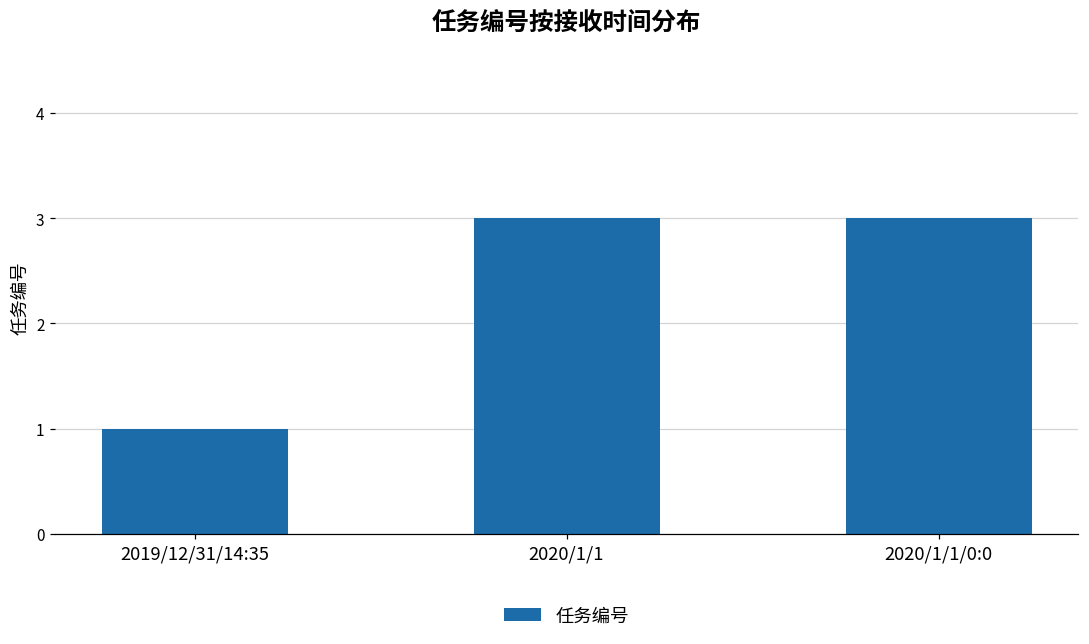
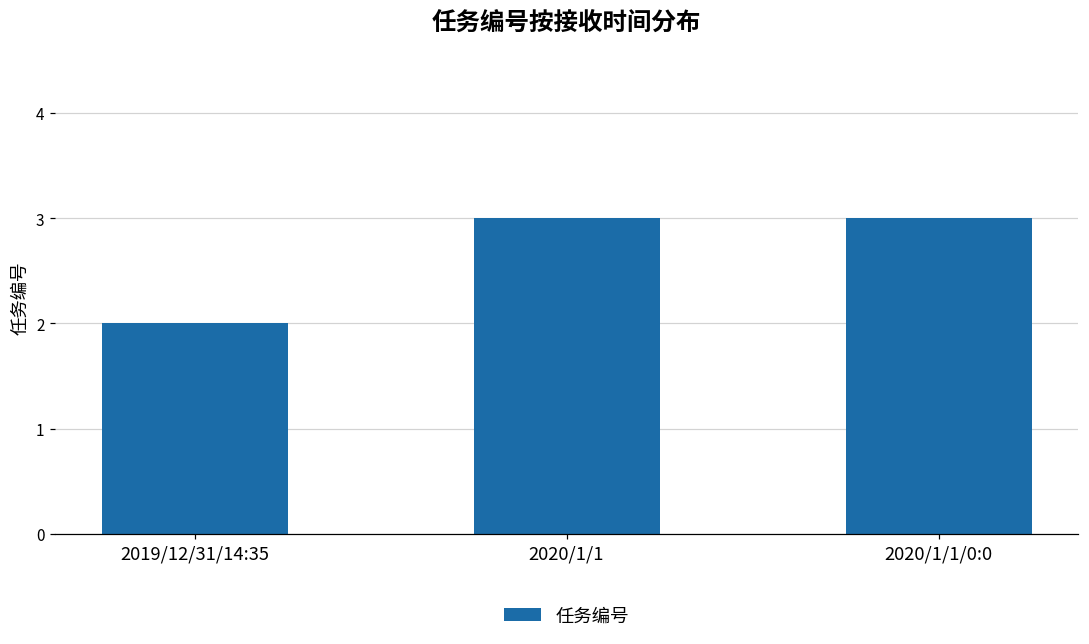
2019/12/31/14:35: 1 -> 2
